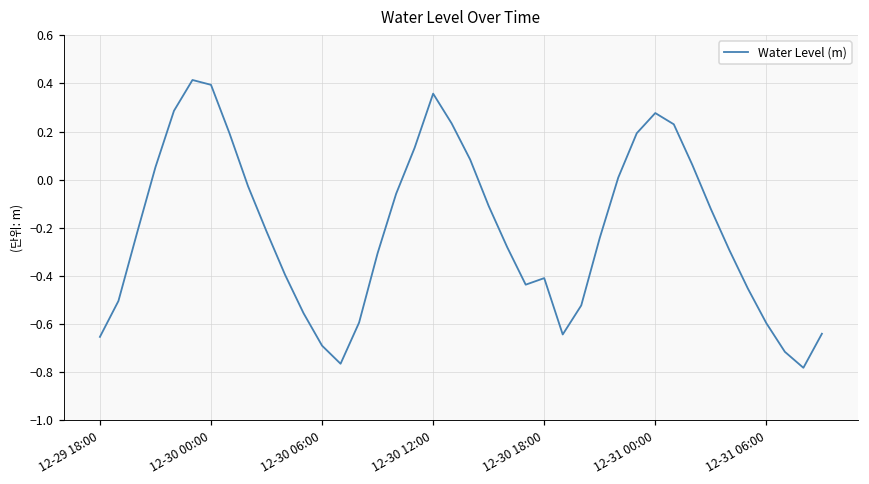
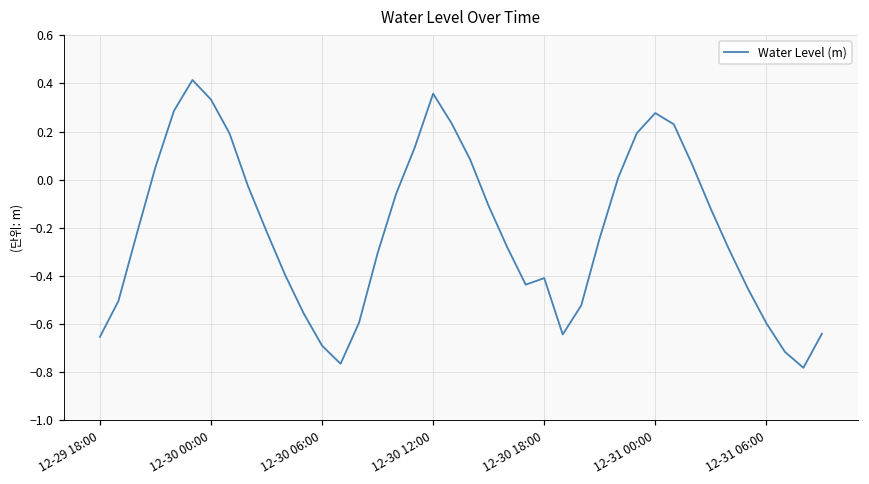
12-30 00:00: 0.39 -> 0.33
